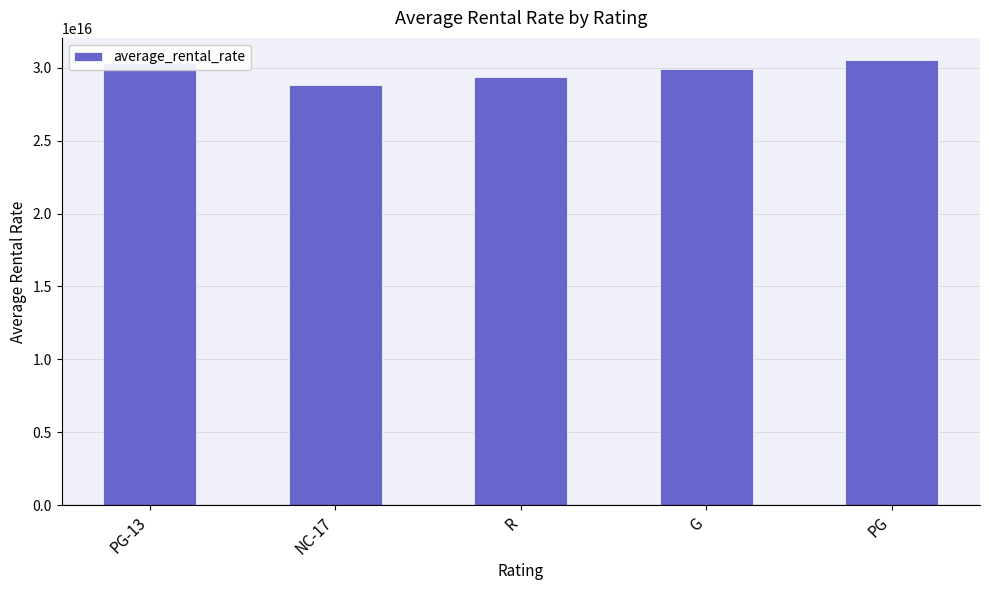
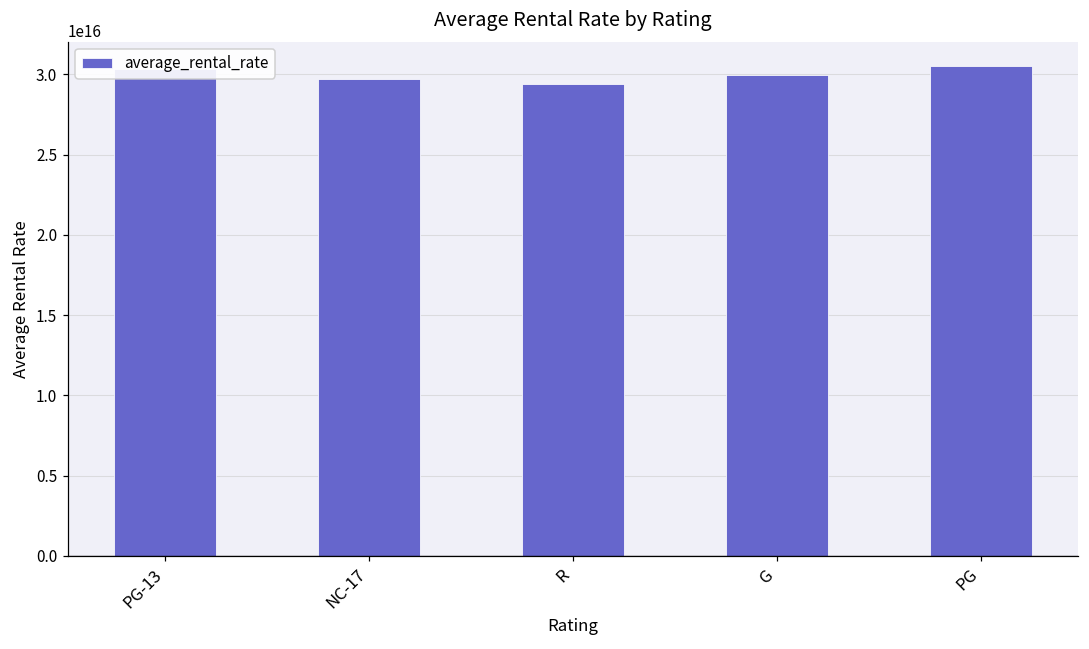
NC-17: 28800000000000000 -> 29700000000000000
